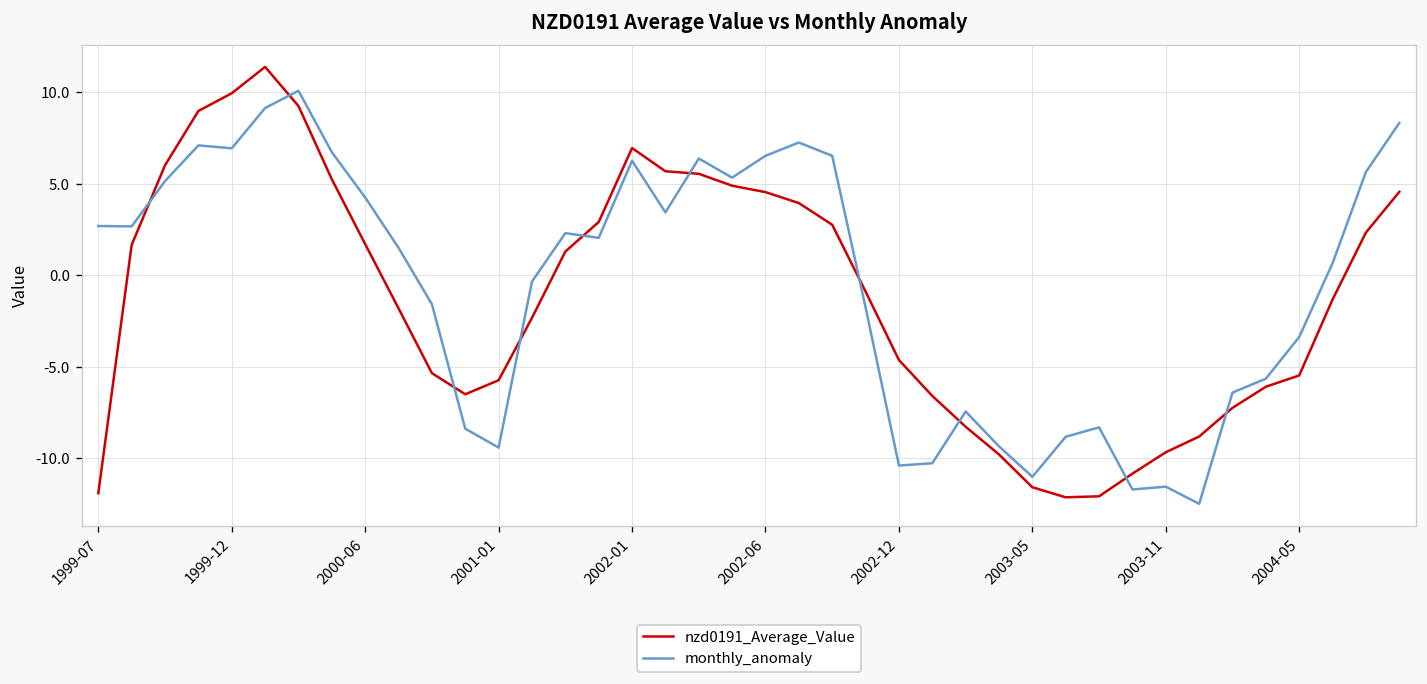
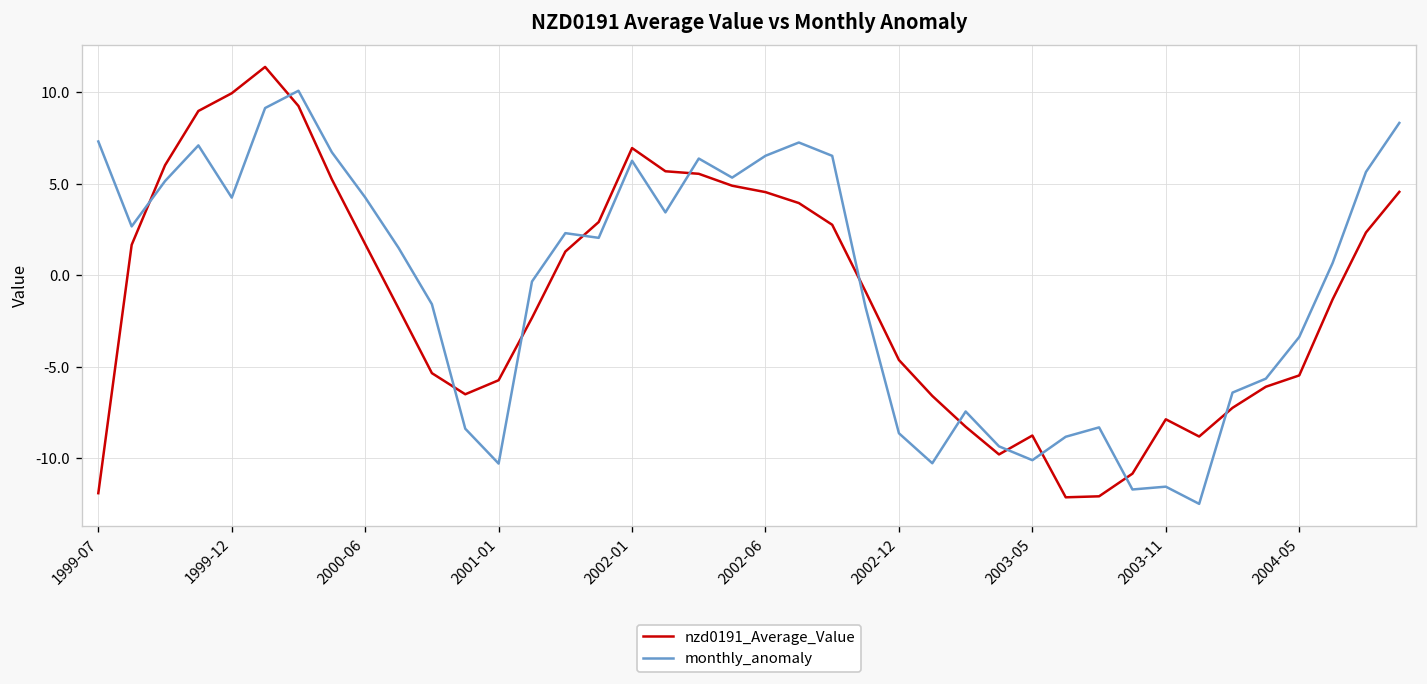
monthly_anomaly, 1999-07: 2.7 -> 7.3
monthly_anomaly, 1999-12: 6.9 -> 4.2
monthly_anomaly, 2001-01: -9.4 -> -10.3
monthly_anomaly, 2002-12: -10.4 -> -8.6
nzd0191_Average_Value, 2003-05: -11.6 -> -8.8
monthly_anomaly, 2003-05: -11.0 -> -10.1
nzd0191_Average_Value, 2003-11: -9.7 -> -7.9
